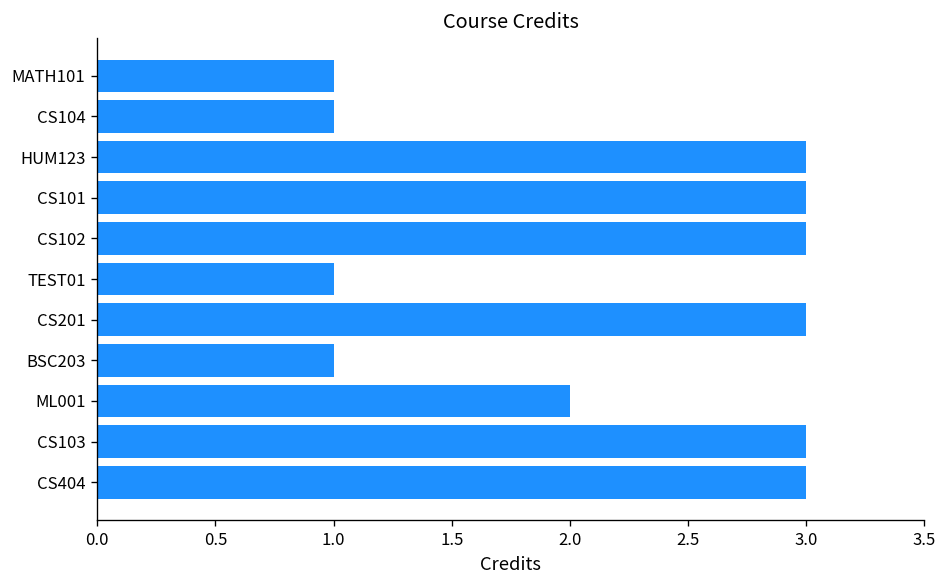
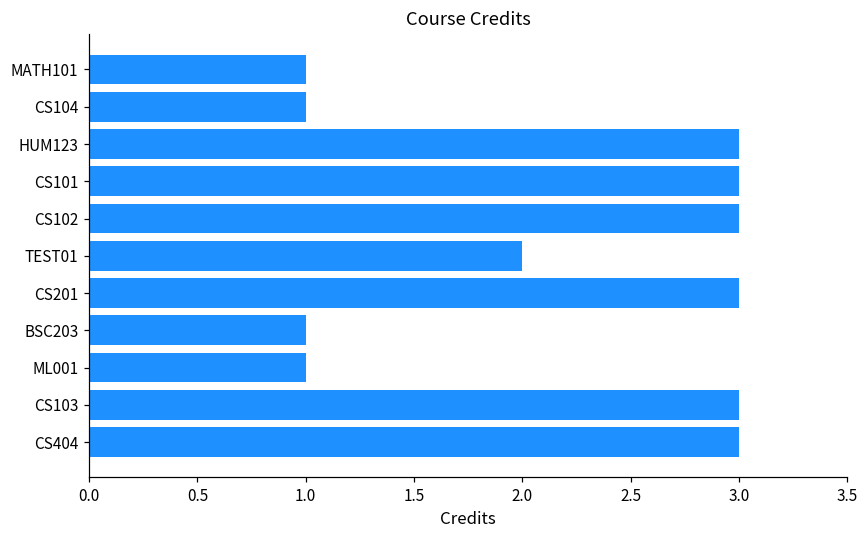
TEST01: 1 -> 2
ML001: 2 -> 1
